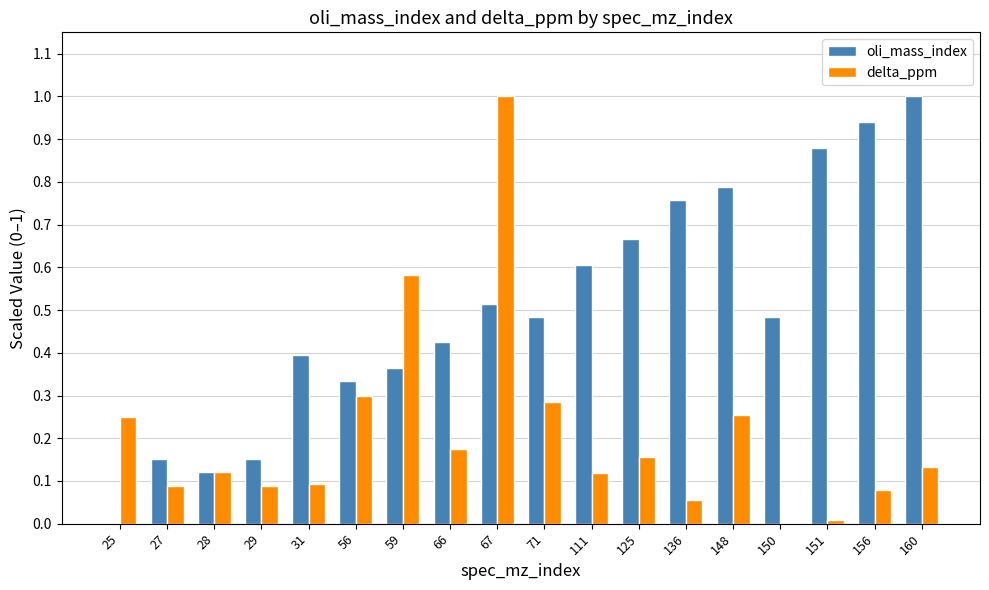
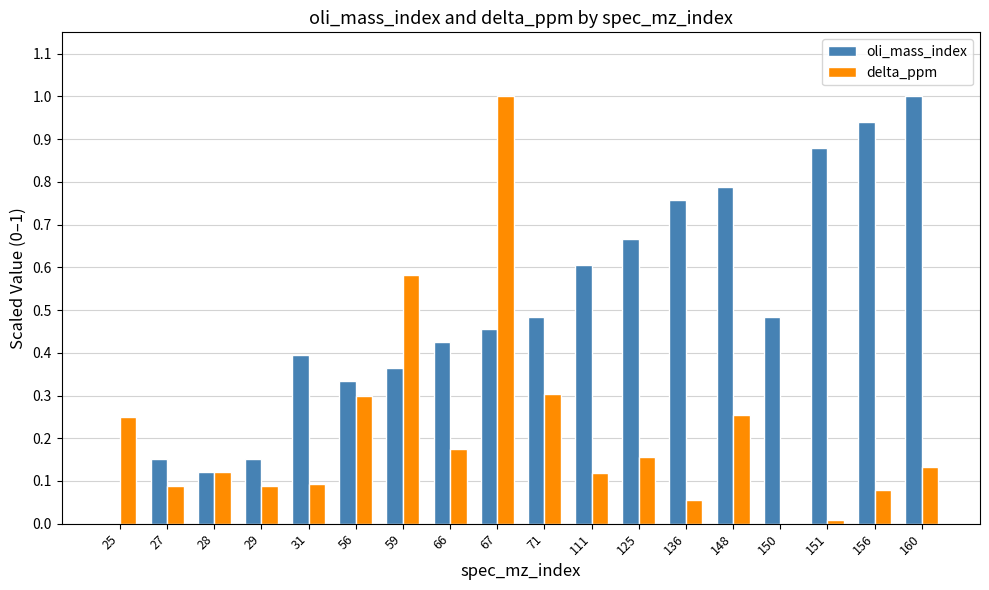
oli_mass_index, 67: 0.52 -> 0.45
delta_ppm, 71: 0.28 -> 0.30
